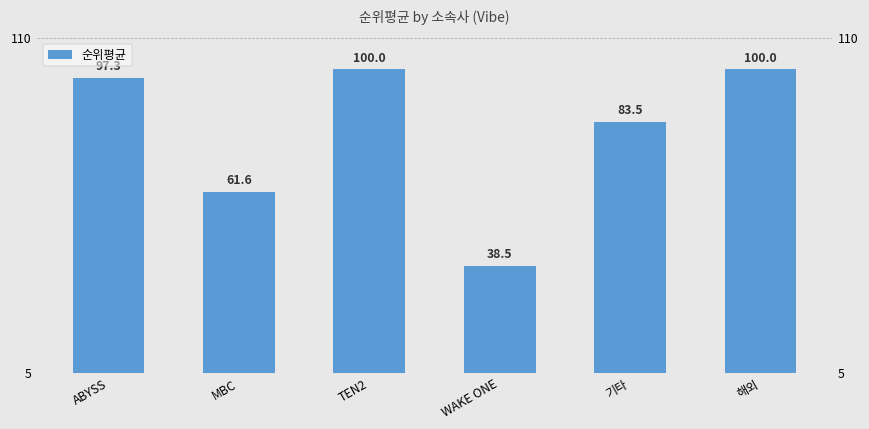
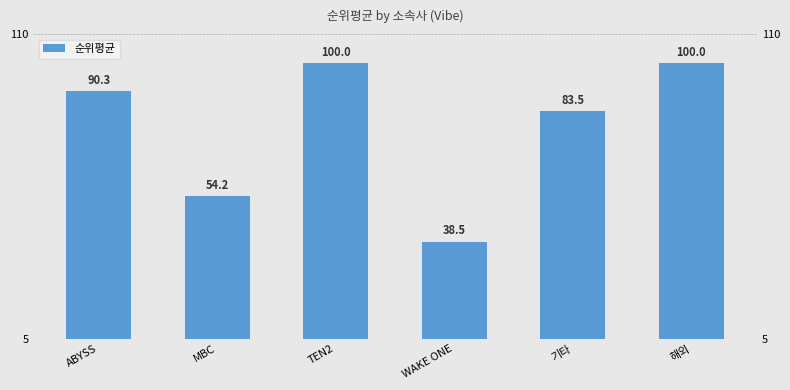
ABYSS: 97 -> 90
MBC: 61.6 -> 54.2
